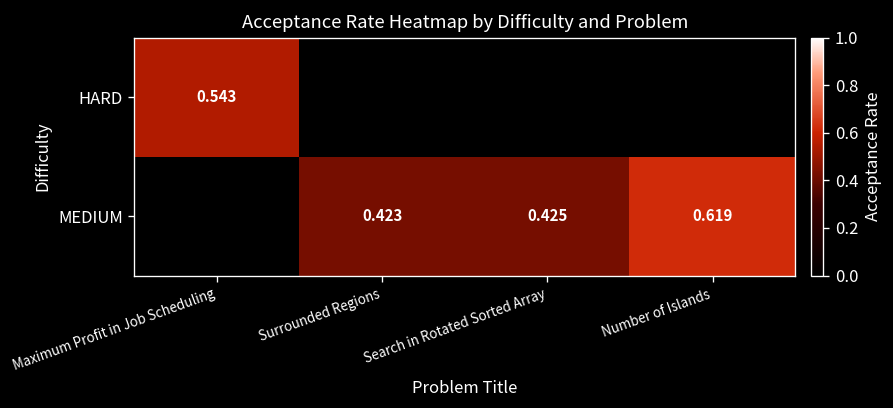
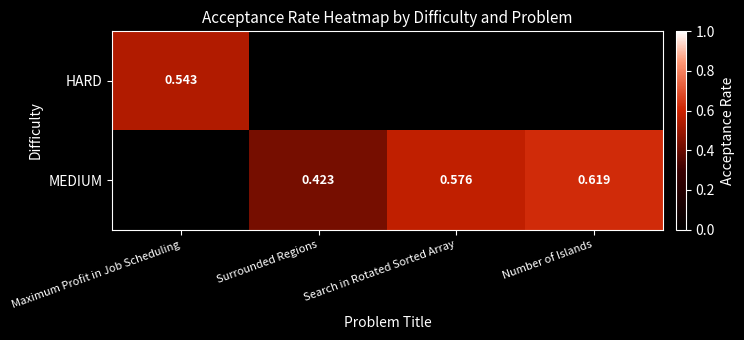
MEDIUM, Search in Rotated Sorted Array: 0.425 -> 0.576
